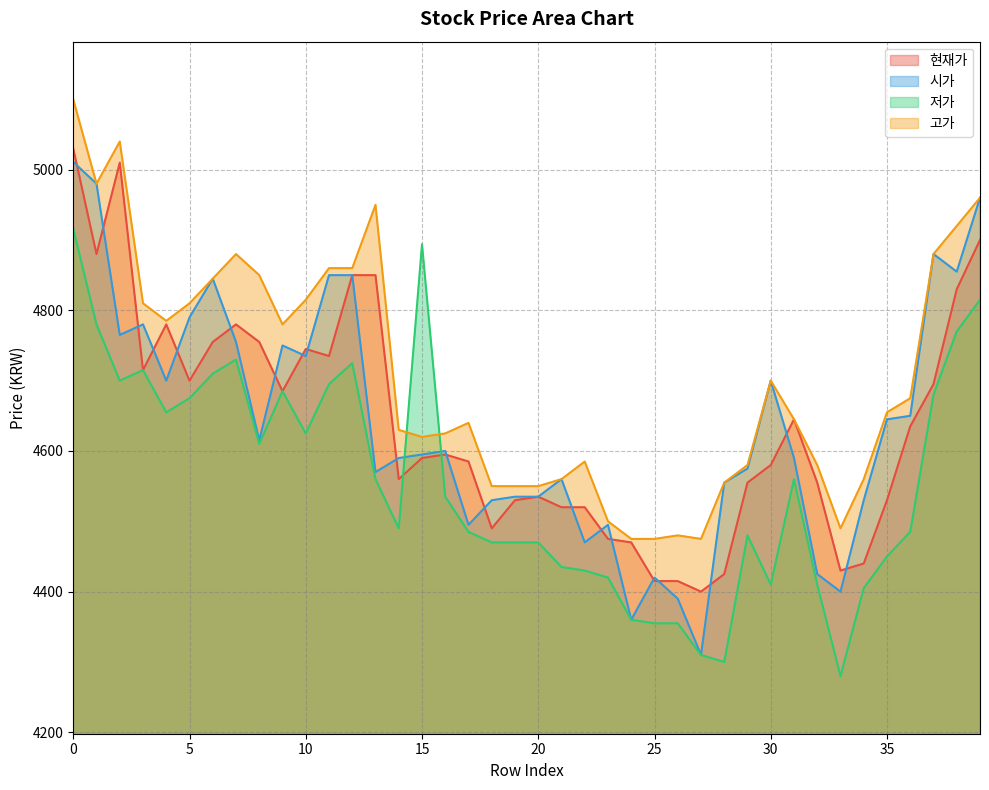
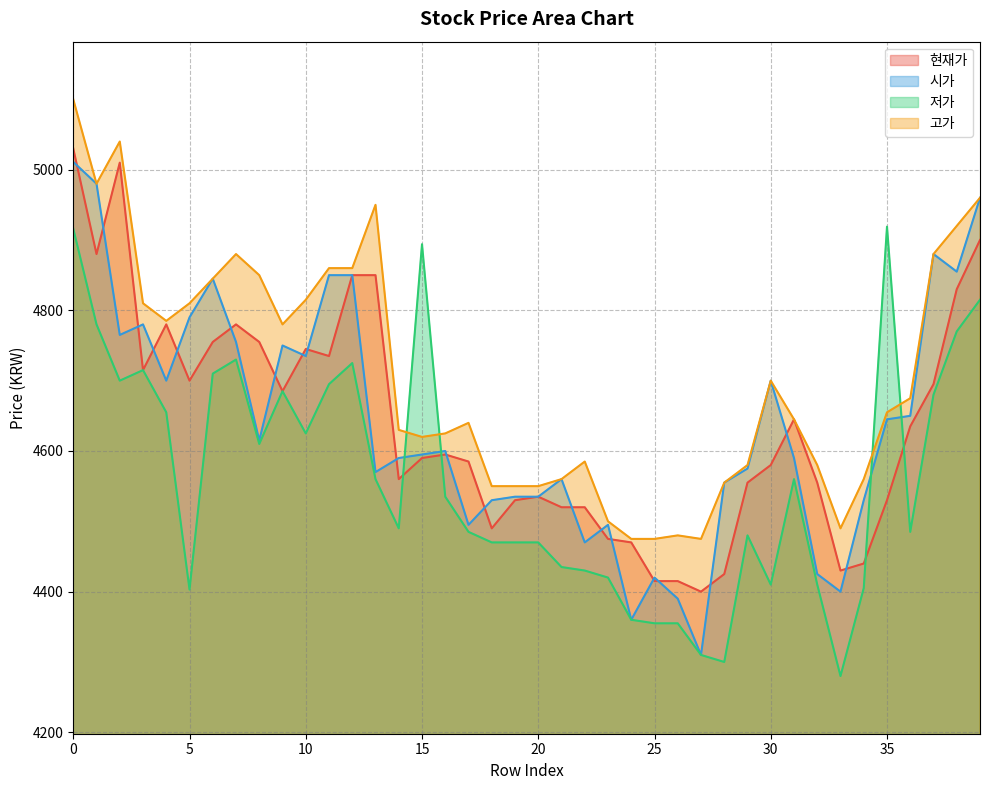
저가, 5: 4680 -> 4400
저가, 35: 4450 -> 4920
